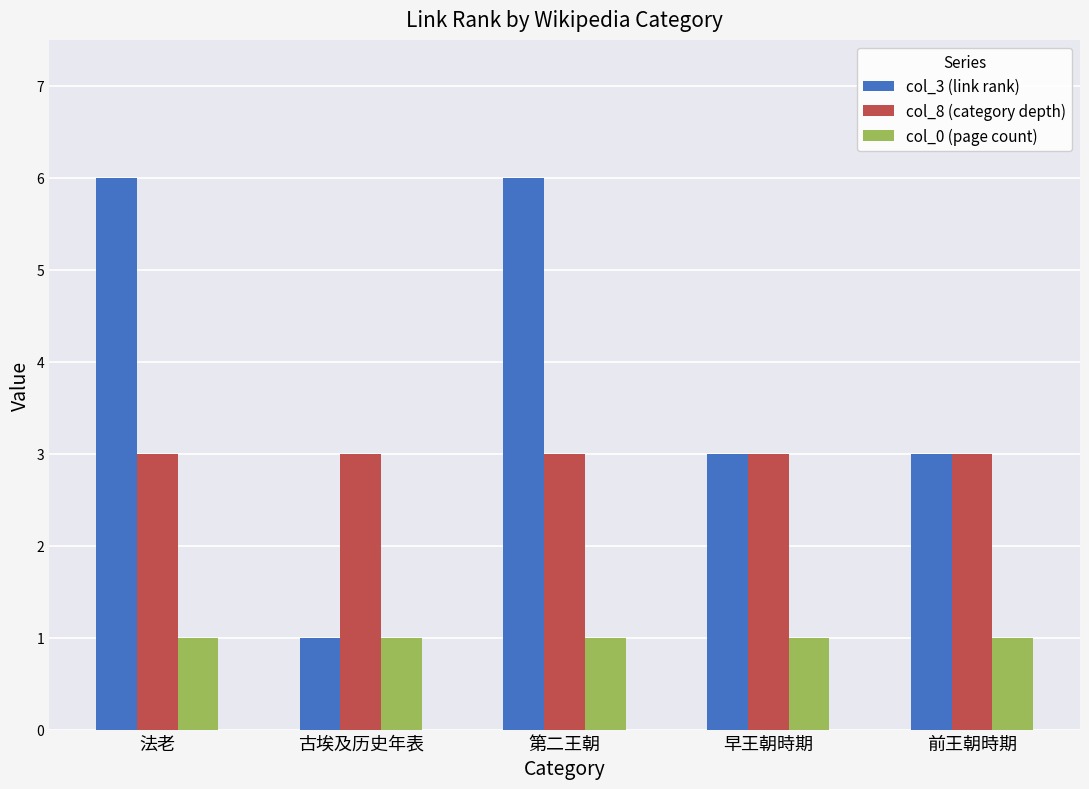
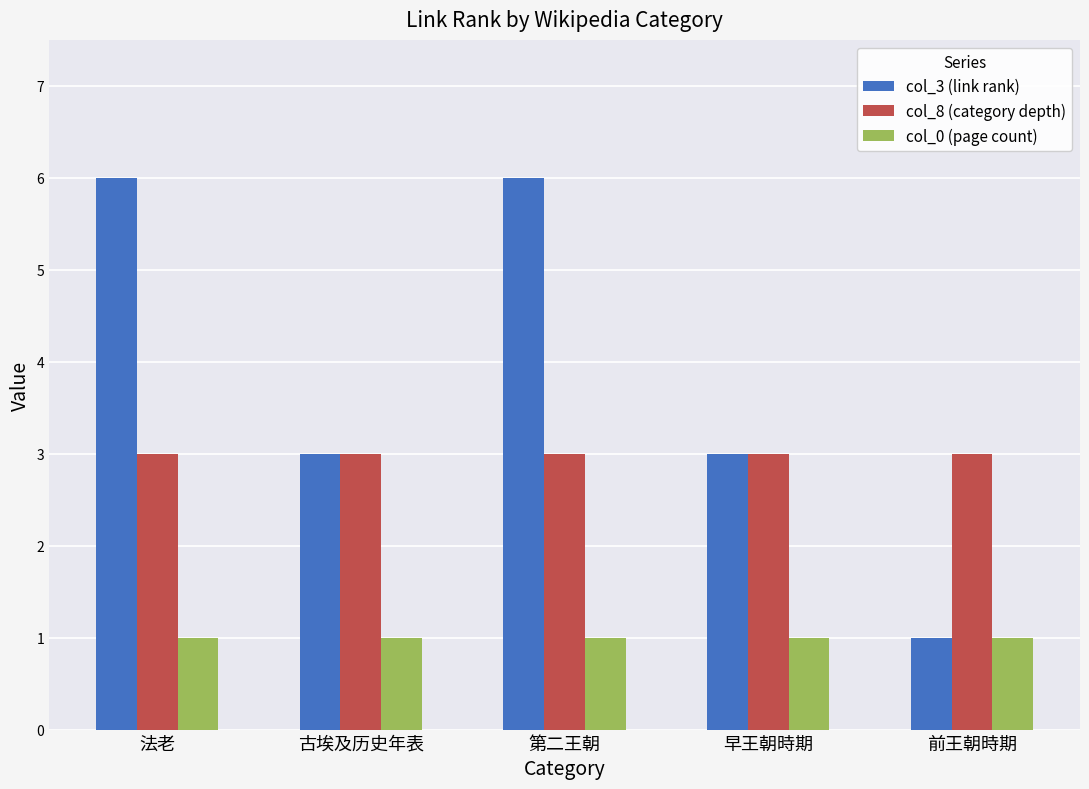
col_3 (link rank), 古埃及历史年表: 1 -> 3
col_3 (link rank), 前王朝時期: 3 -> 1
